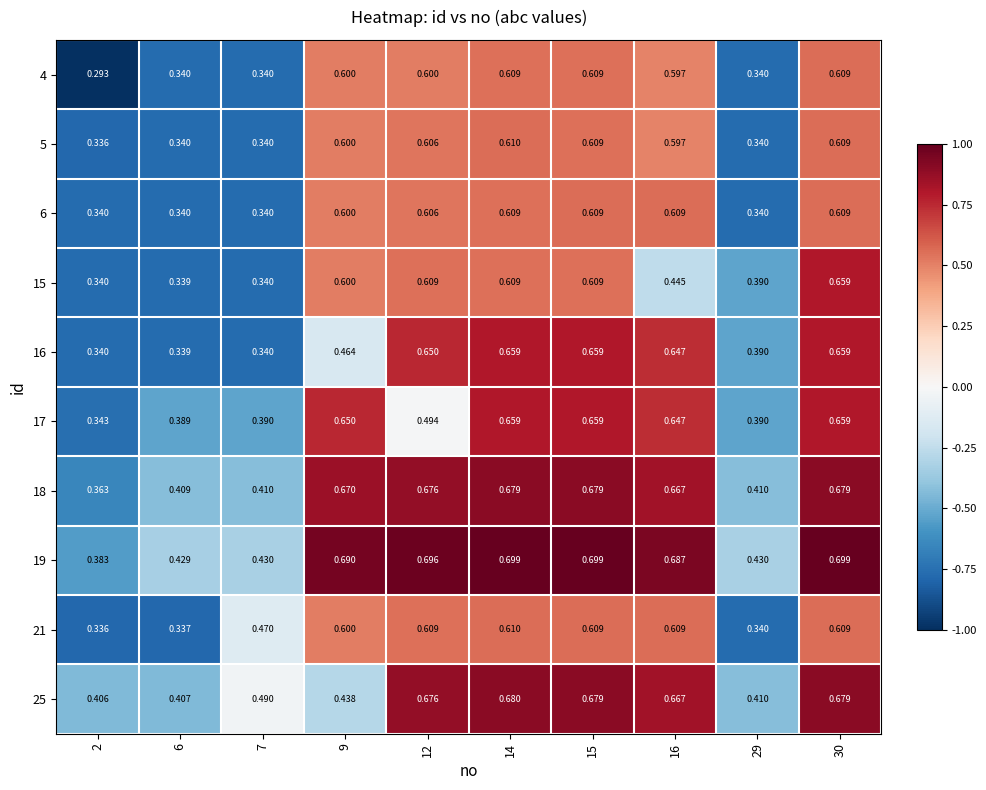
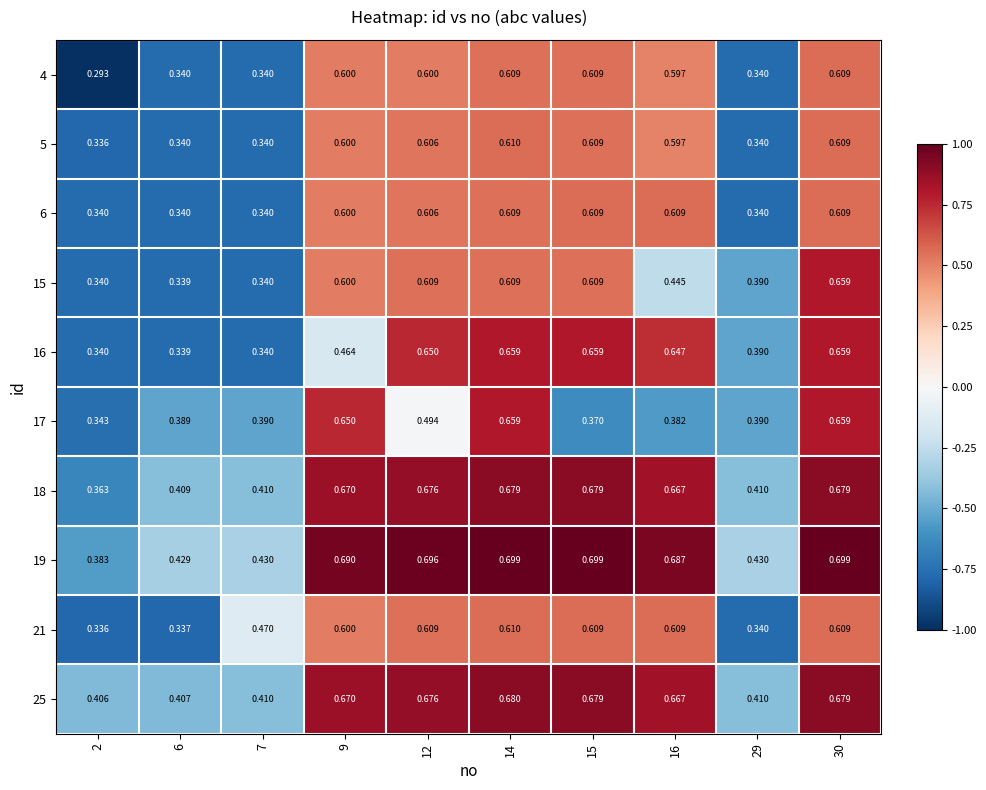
17, 15: 0.659 -> 0.370
17, 16: 0.647 -> 0.382
25, 7: 0.490 -> 0.410
25, 9: 0.438 -> 0.670
